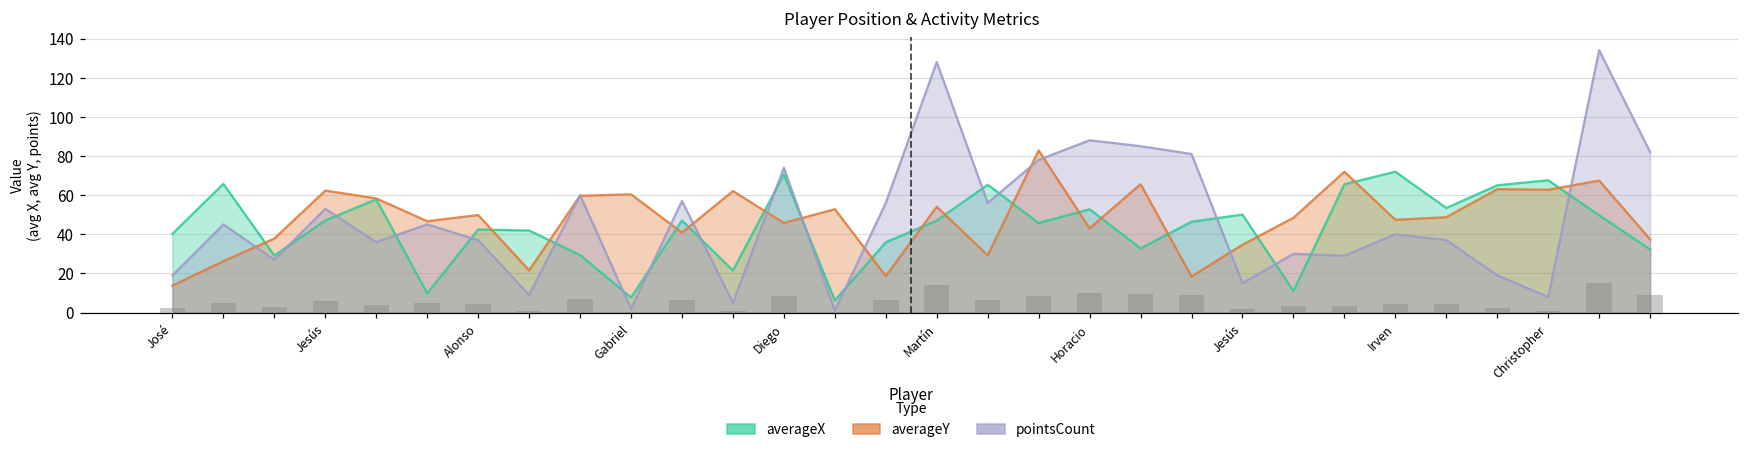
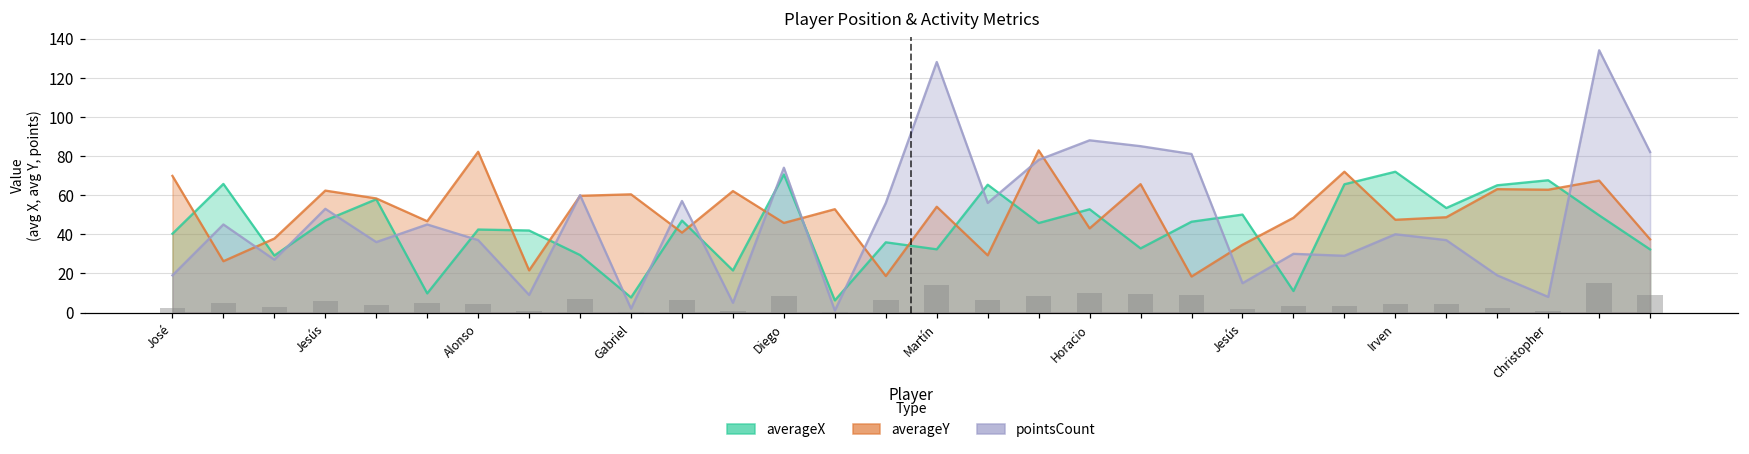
averageY, José: 14 -> 70
averageY, Alonso: 50 -> 82
averageX, Martín: 47 -> 32
